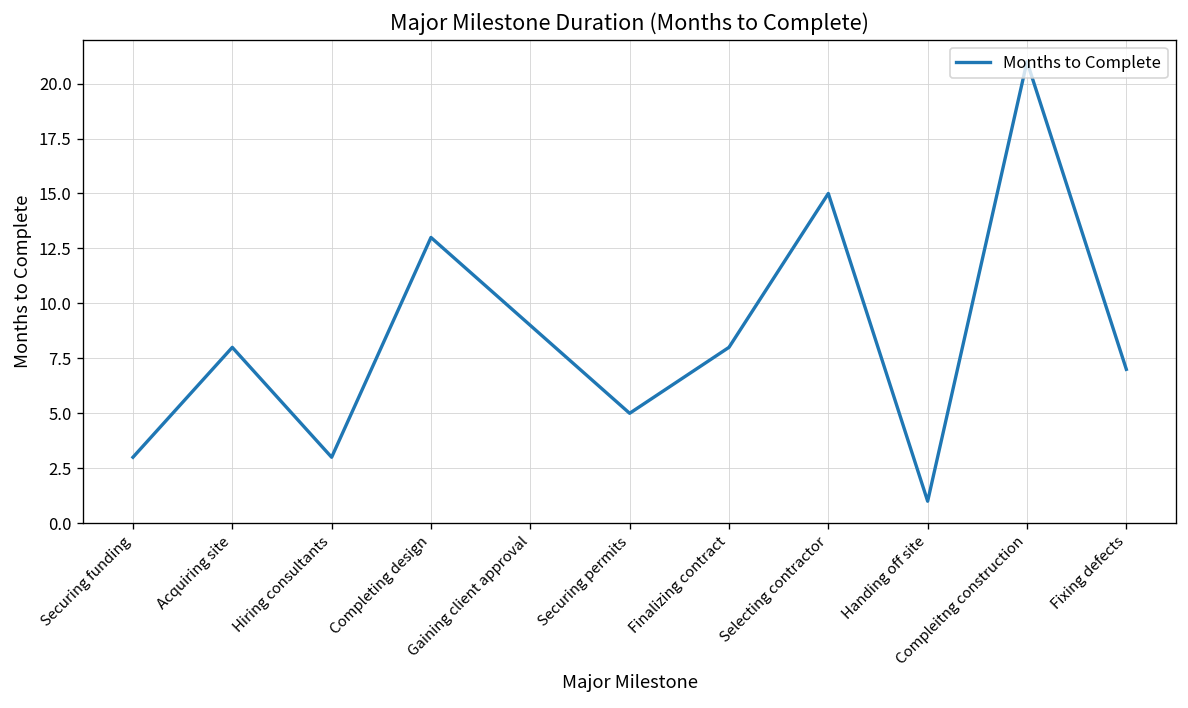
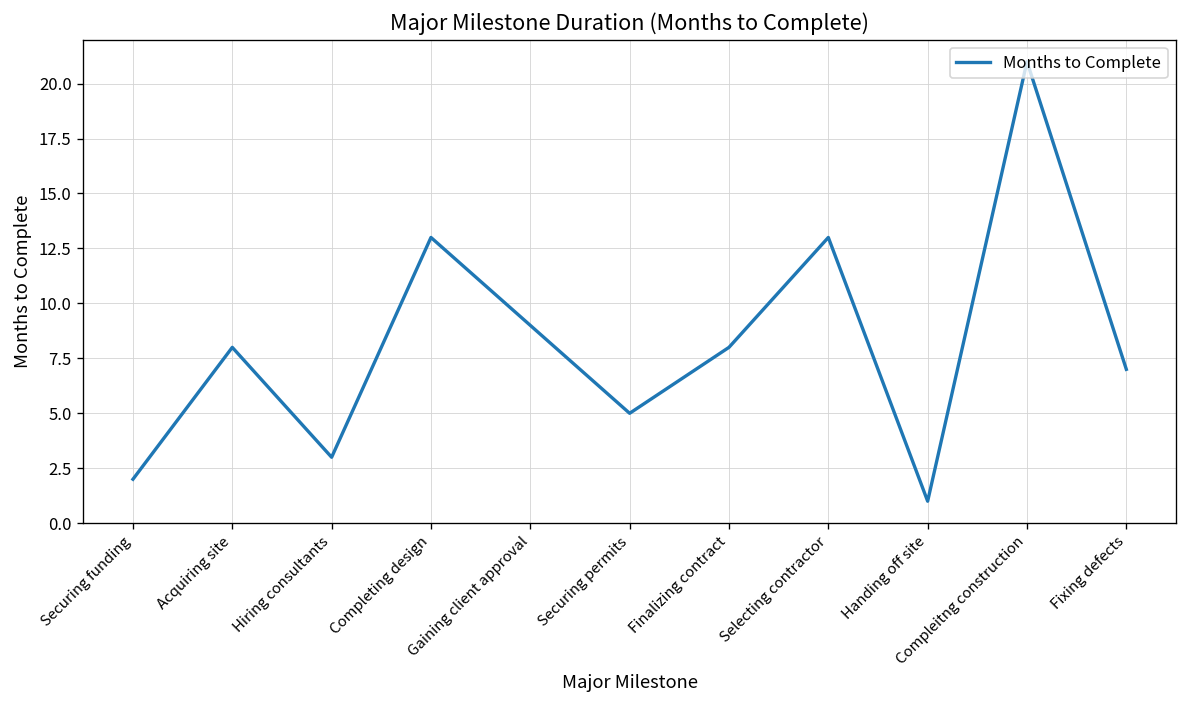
Securing funding: 3 -> 2
Selecting contractor: 15 -> 13
